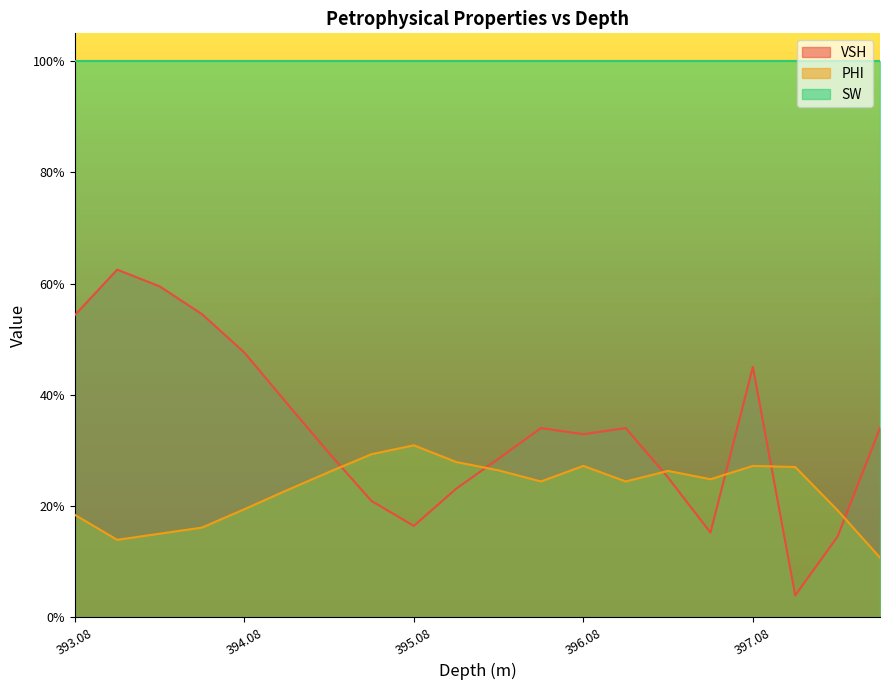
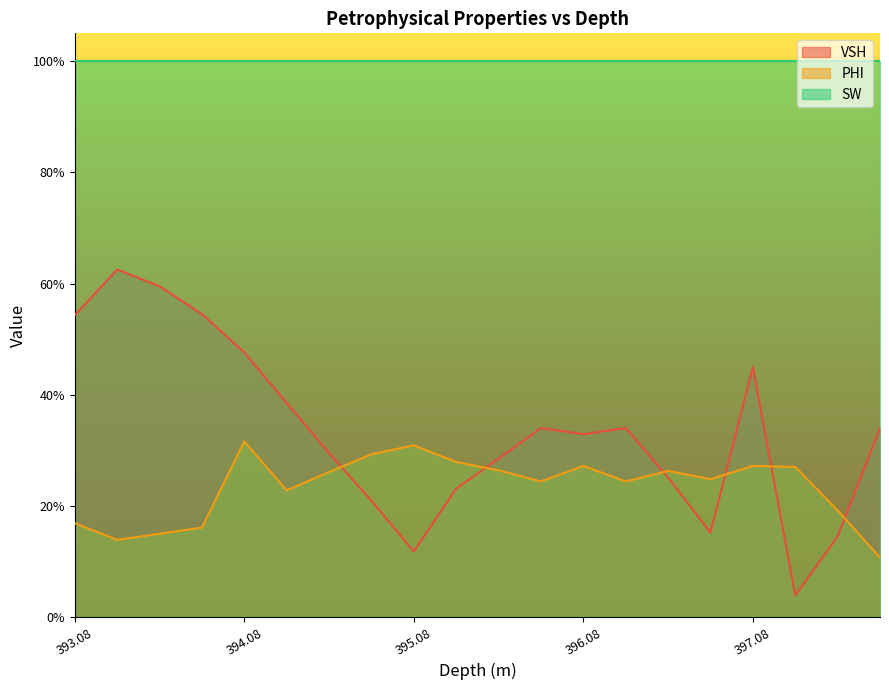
PHI, 393.08: 18% -> 17%
PHI, 394.08: 19% -> 32%
VSH, 395.08: 16% -> 12%
